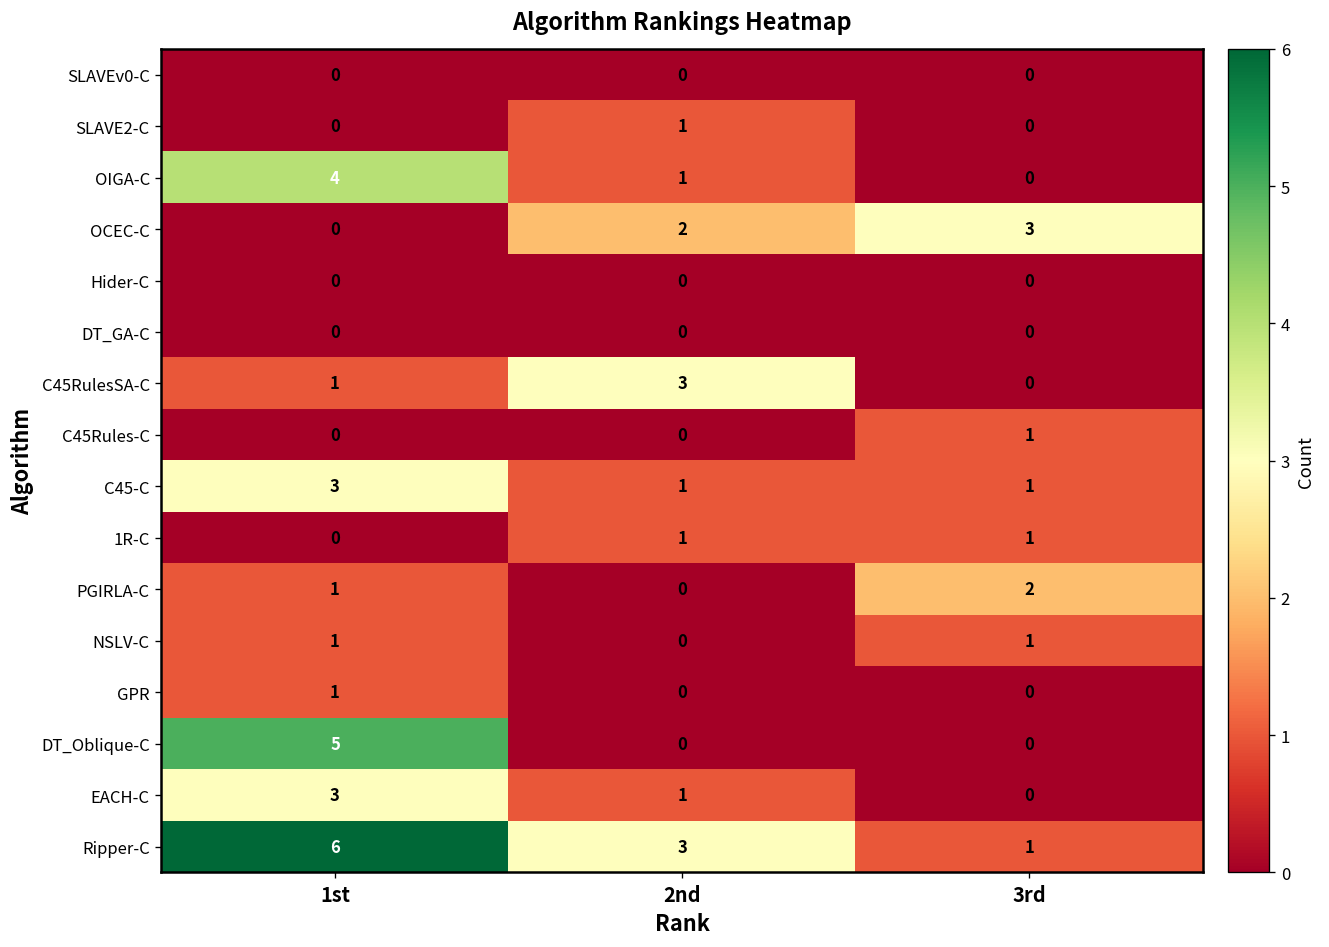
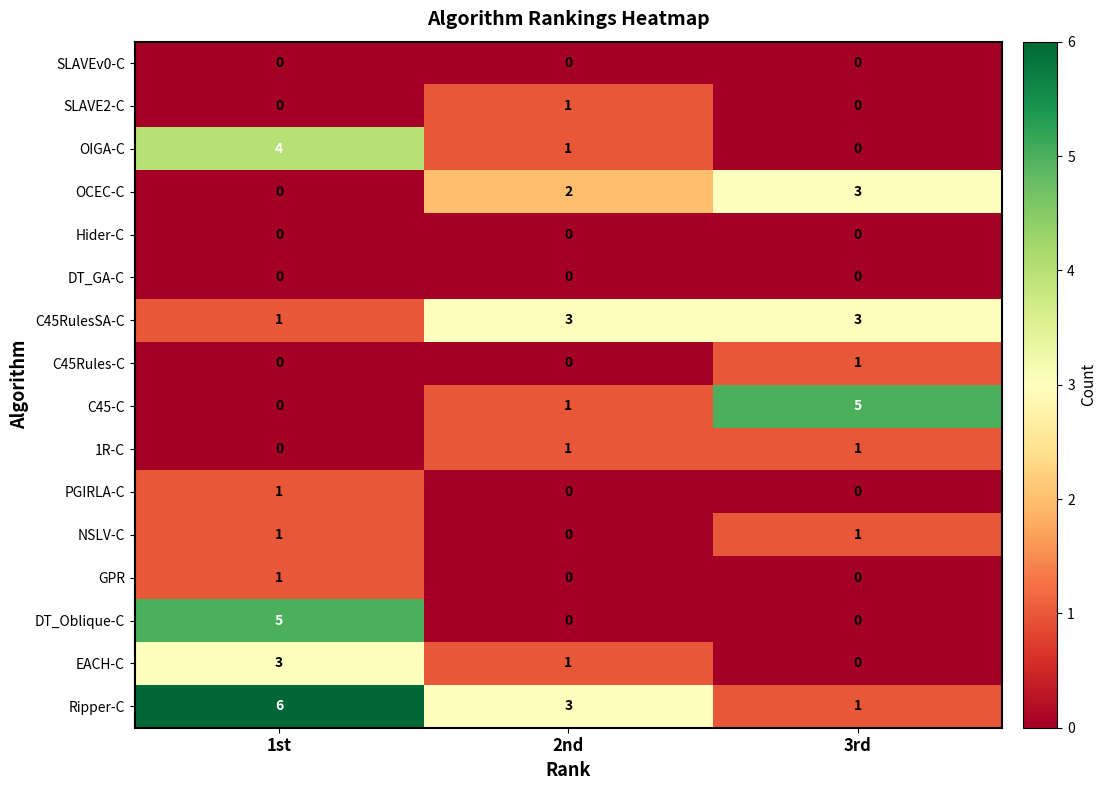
C45RulesSA-C, 3rd: 0 -> 3
C45-C, 1st: 3 -> 0
C45-C, 3rd: 1 -> 5
PGIRLA-C, 3rd: 2 -> 0
